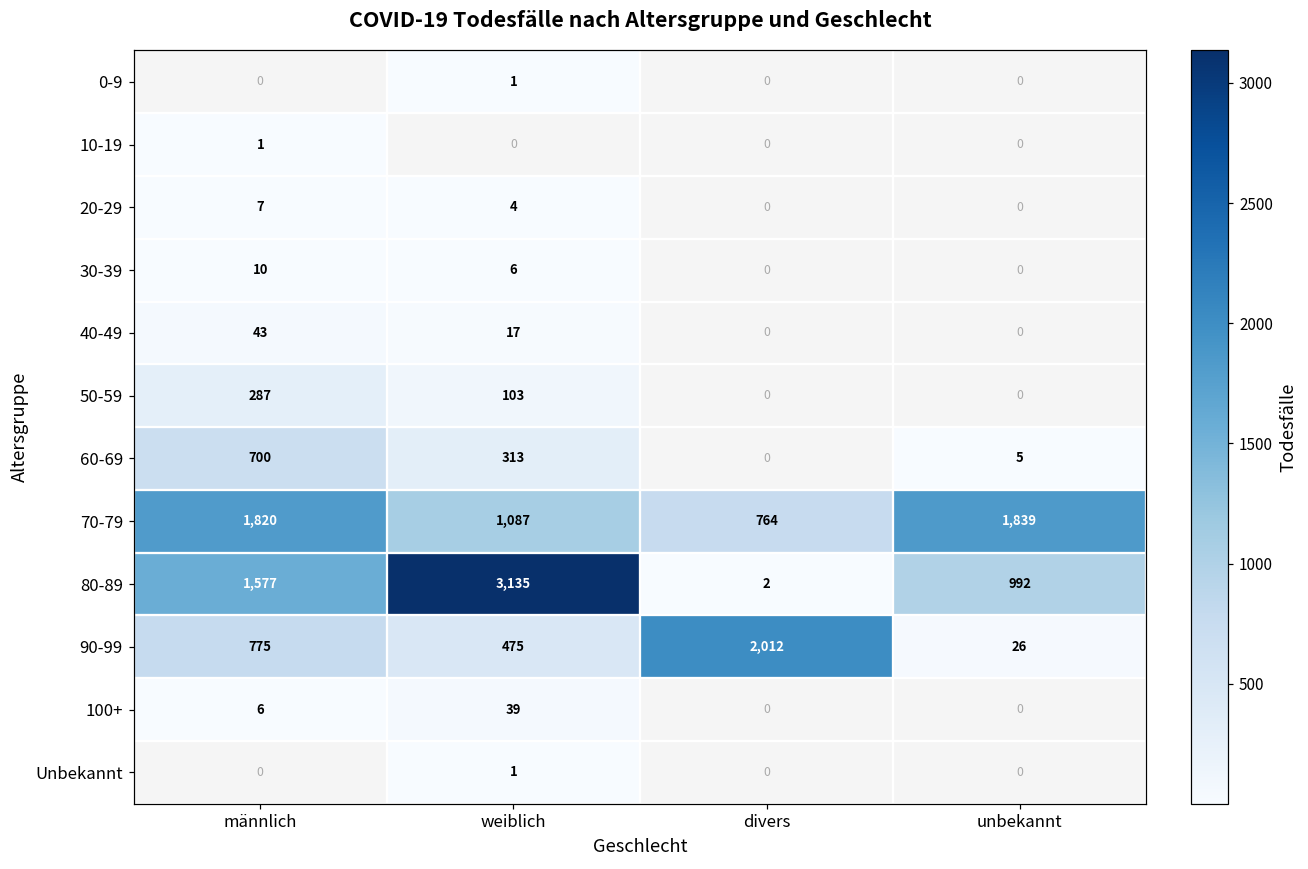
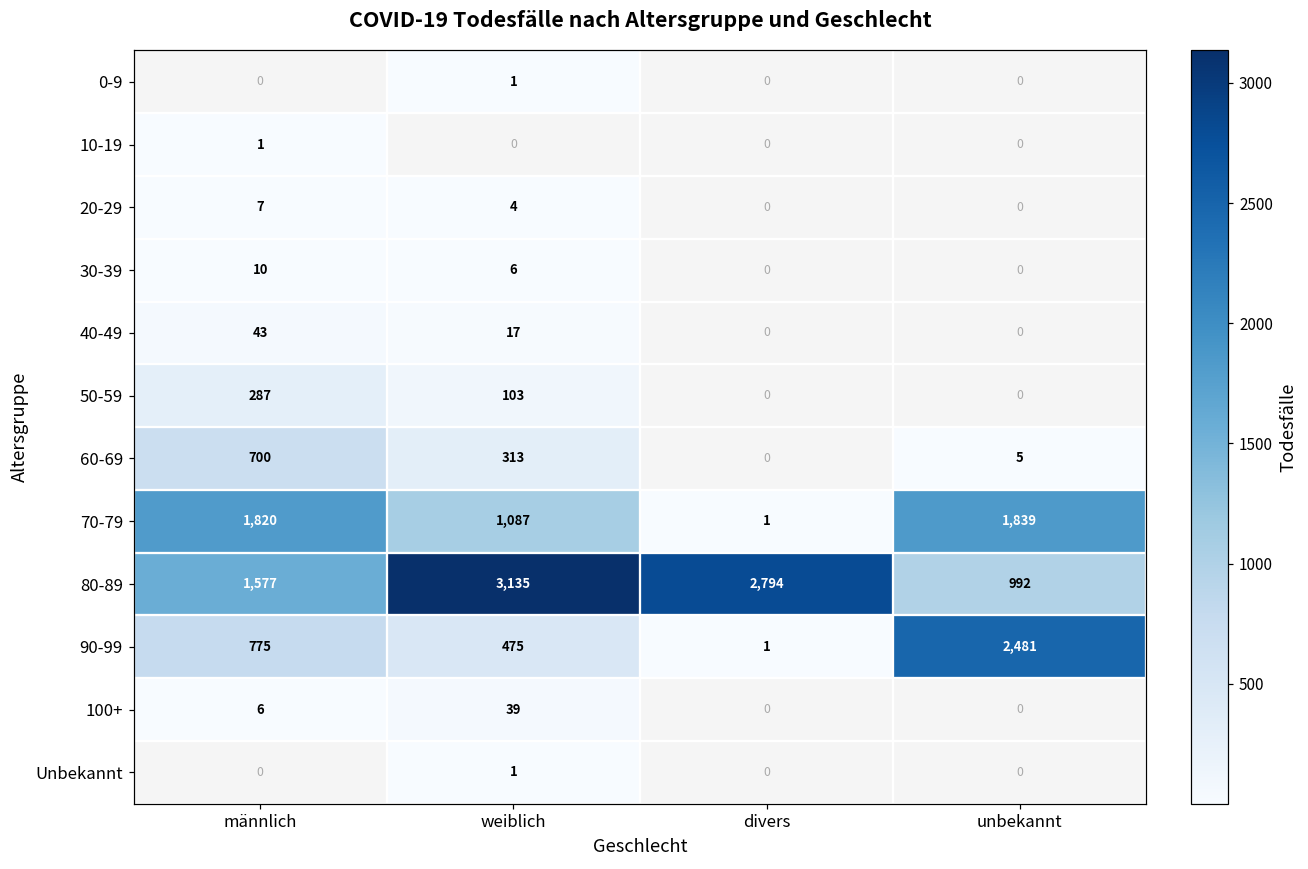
70-79, divers: 764 -> 1
80-89, divers: 2 -> 2,794
90-99, divers: 2,012 -> 1
90-99, unbekannt: 26 -> 2,481
